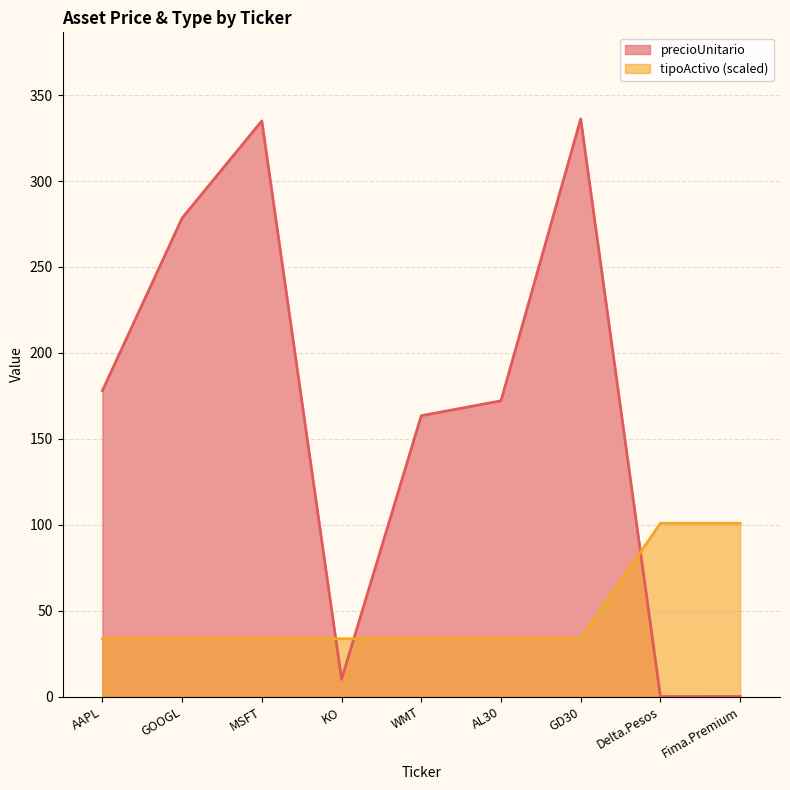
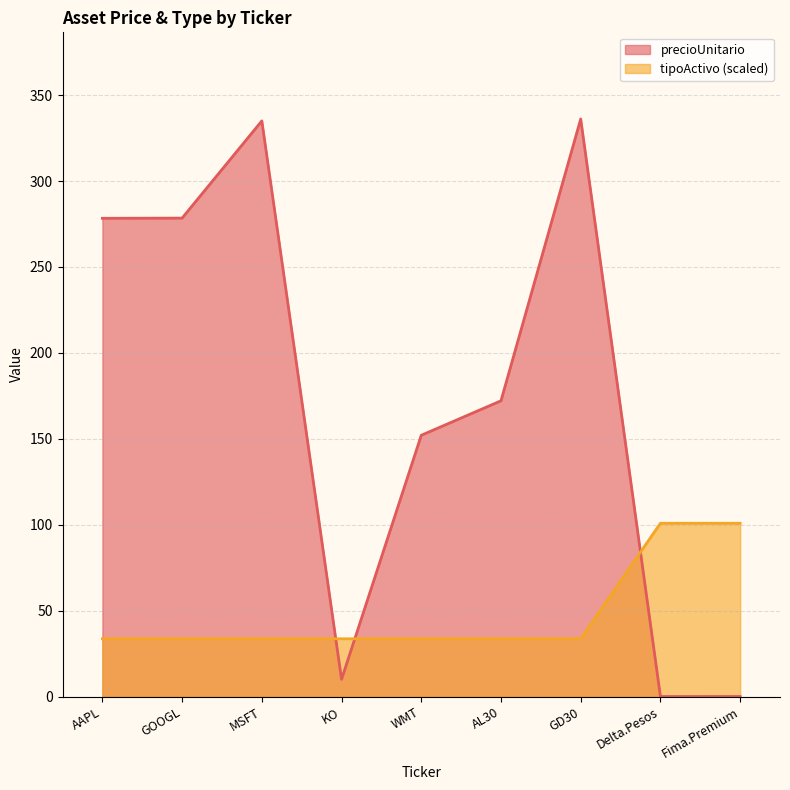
precioUnitario, AAPL: 178 -> 278
precioUnitario, WMT: 163 -> 152
